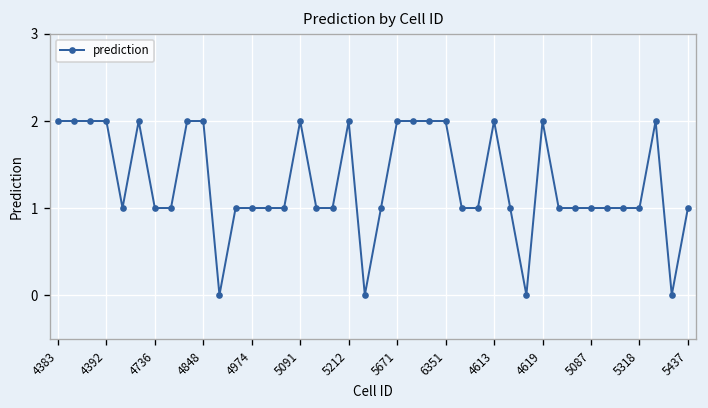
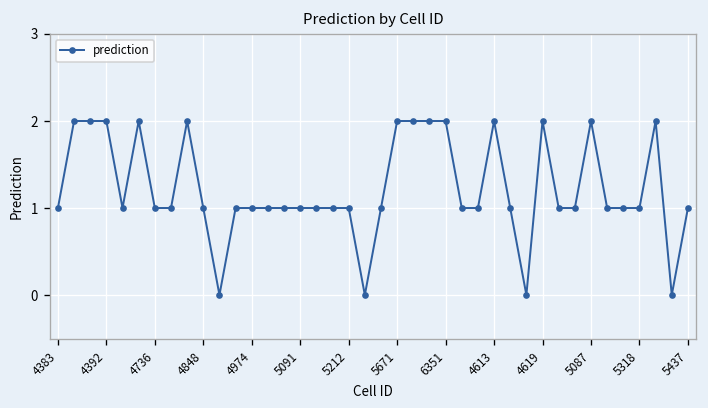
4383: 2 -> 1
4848: 2 -> 1
5091: 2 -> 1
5212: 2 -> 1
5087: 1 -> 2
